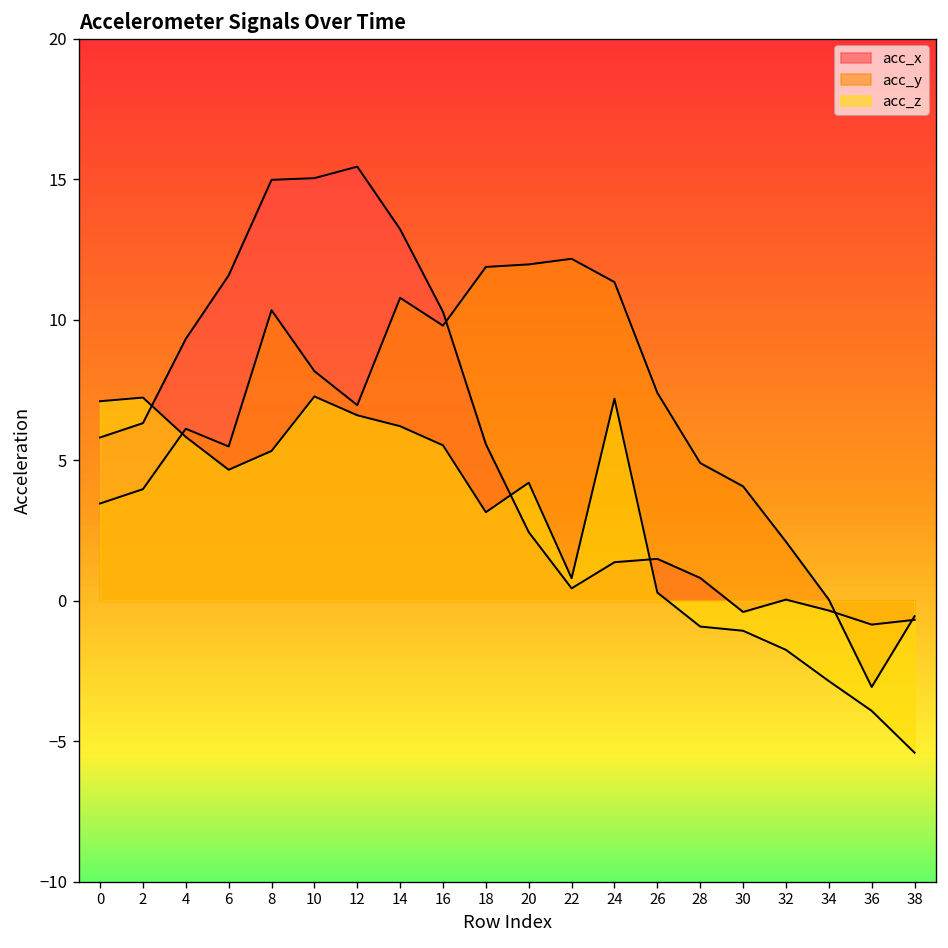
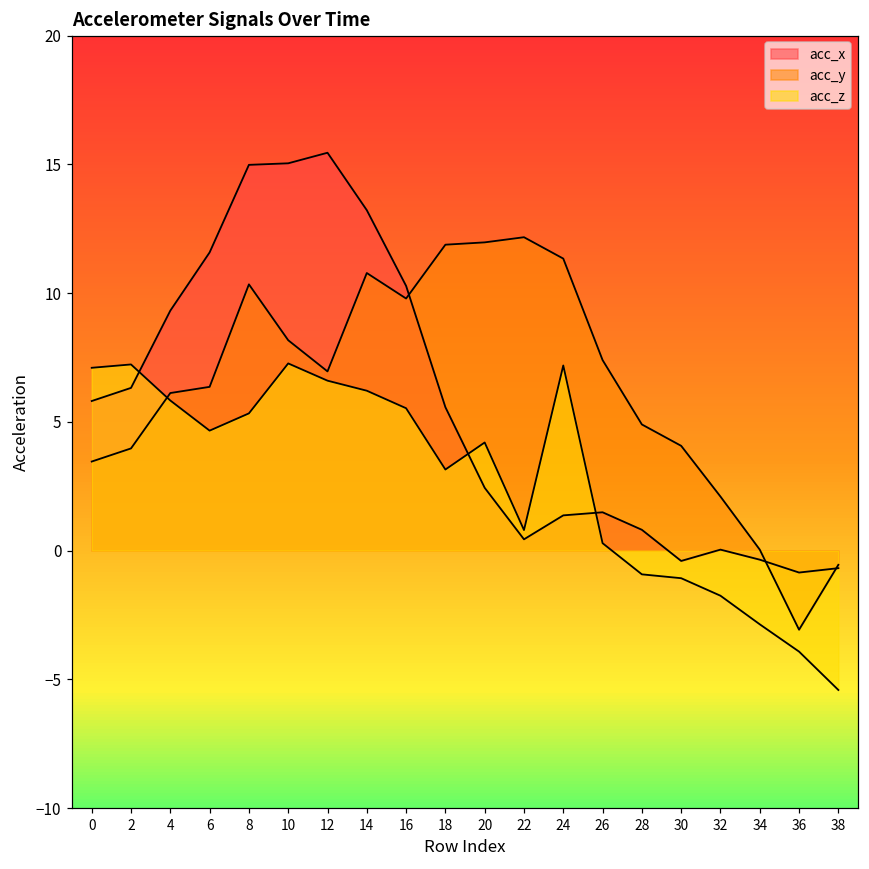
acc_y, 6: 5.5 -> 6.4
